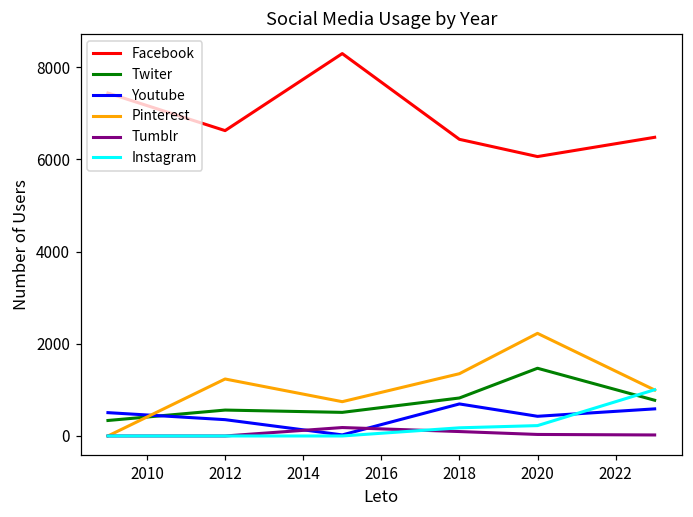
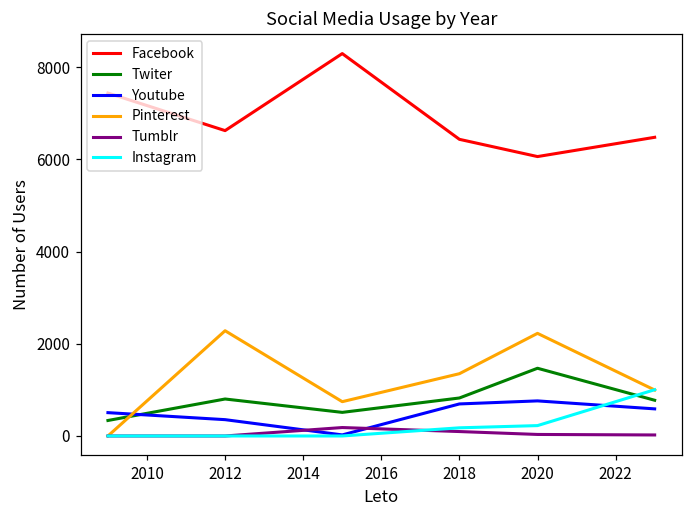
Twiter, 2012: 600 -> 800
Pinterest, 2012: 1200 -> 2300
Youtube, 2020: 400 -> 800
